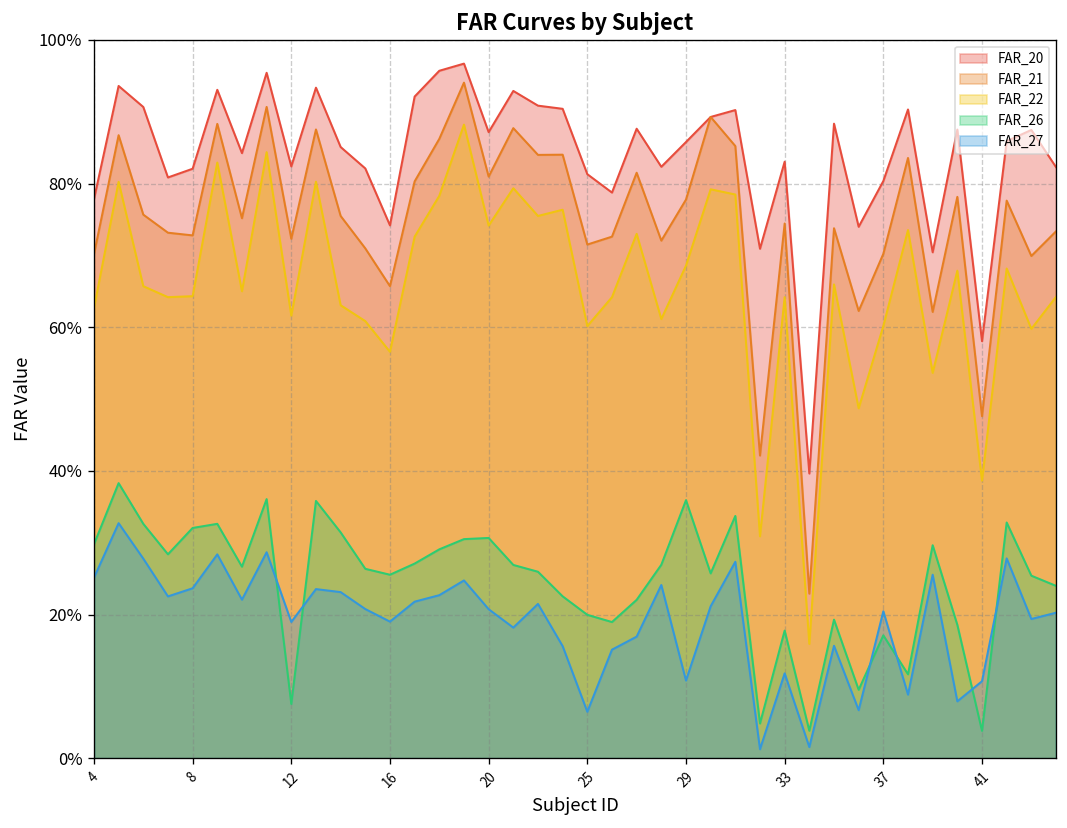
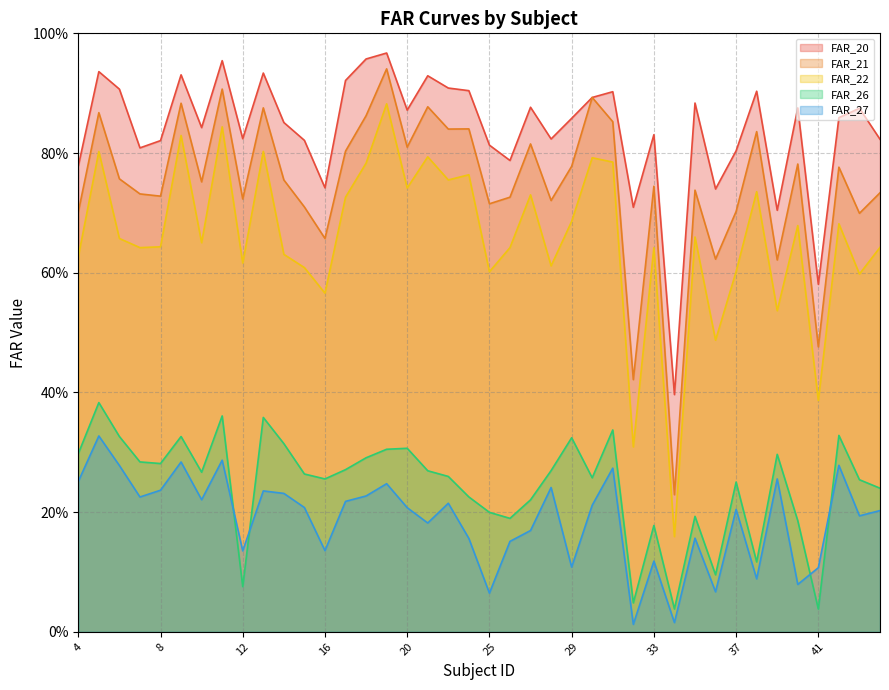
FAR_26, 8: 32% -> 28%
FAR_27, 12: 19% -> 14%
FAR_27, 16: 19% -> 14%
FAR_26, 29: 36% -> 32%
FAR_26, 37: 17% -> 25%
